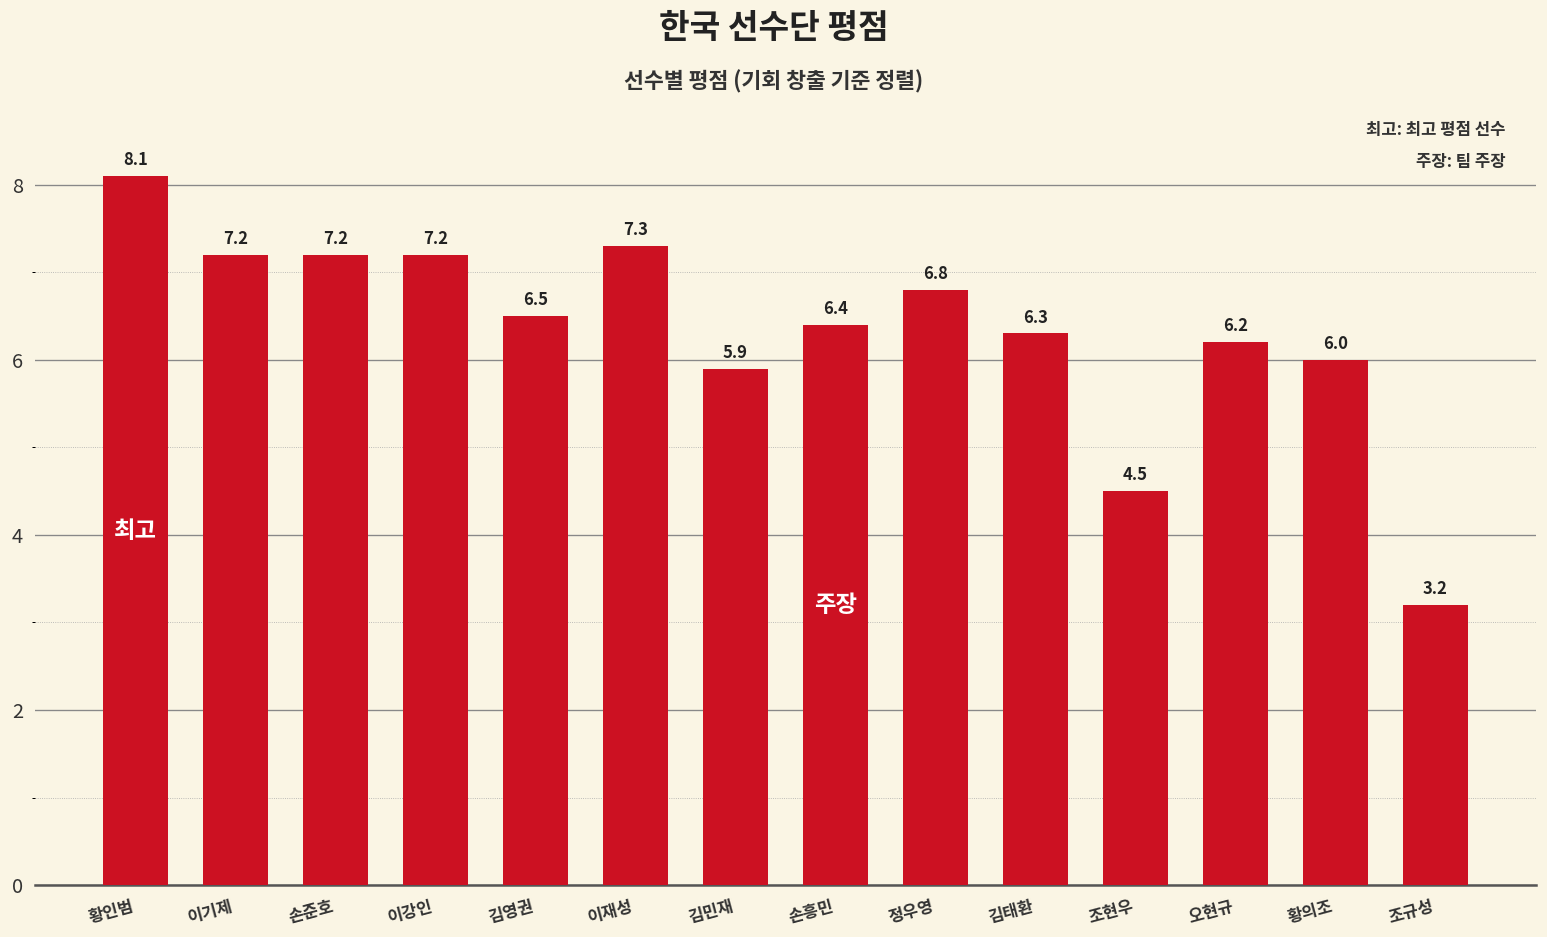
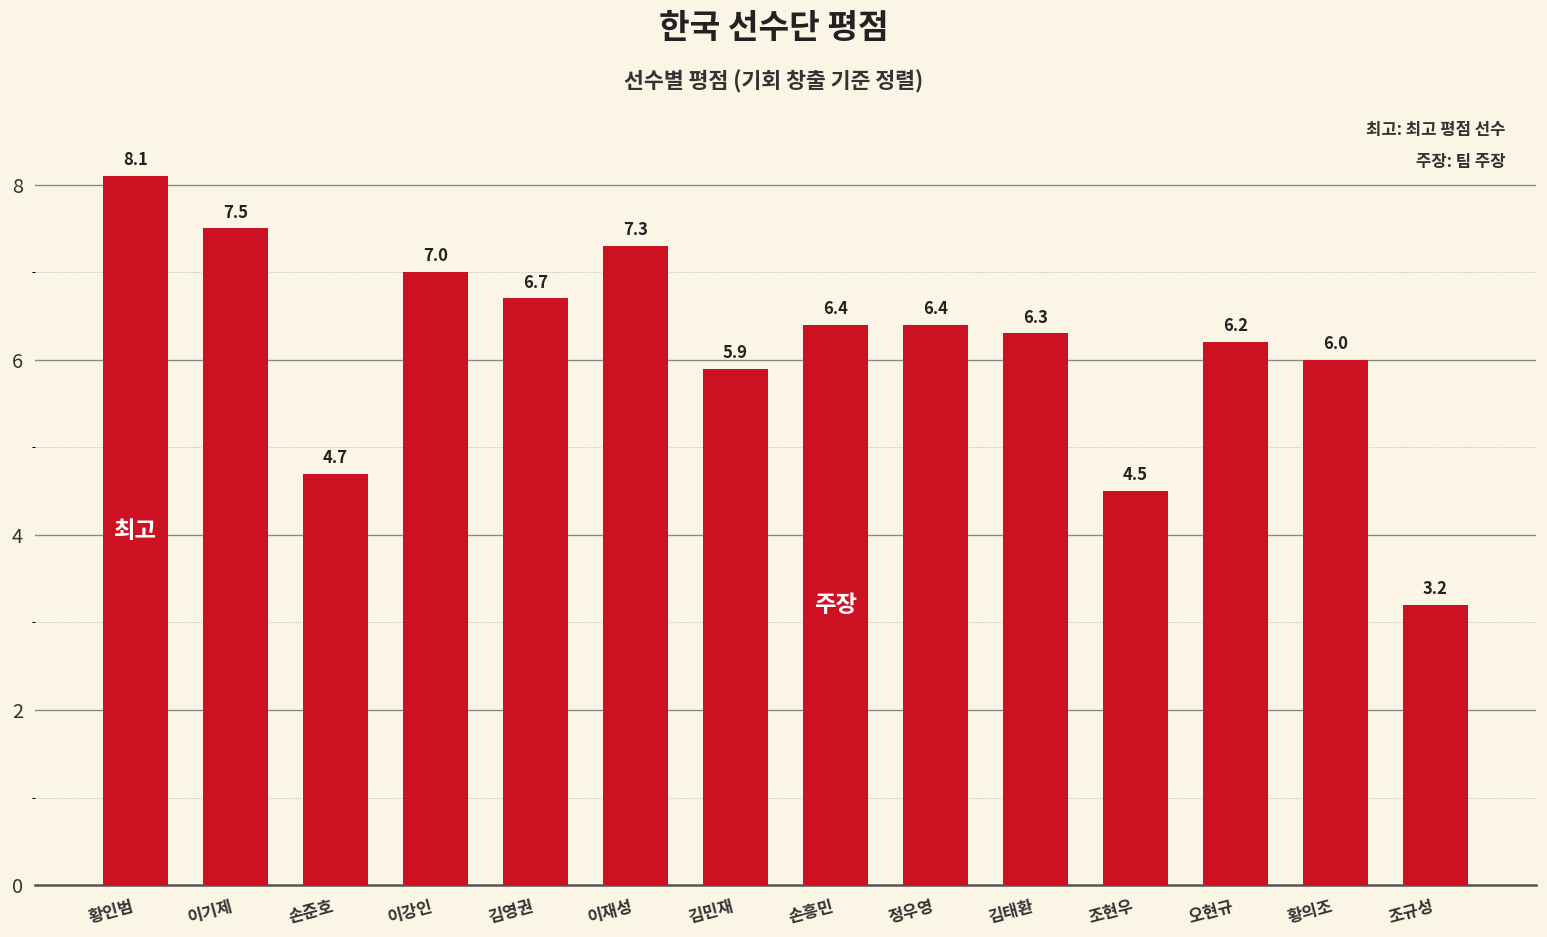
이기제: 7.2 -> 7.5
손준호: 7.2 -> 4.7
이강인: 7.2 -> 7.0
김영권: 6.5 -> 6.7
정우영: 6.8 -> 6.4
